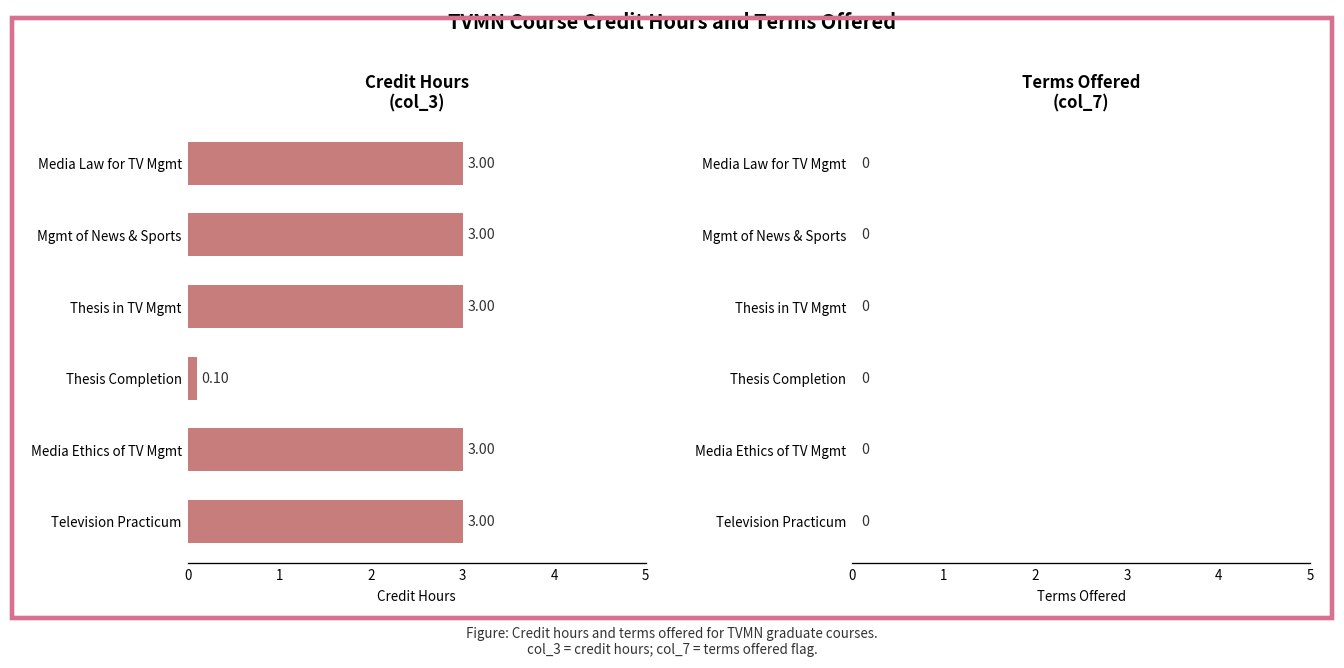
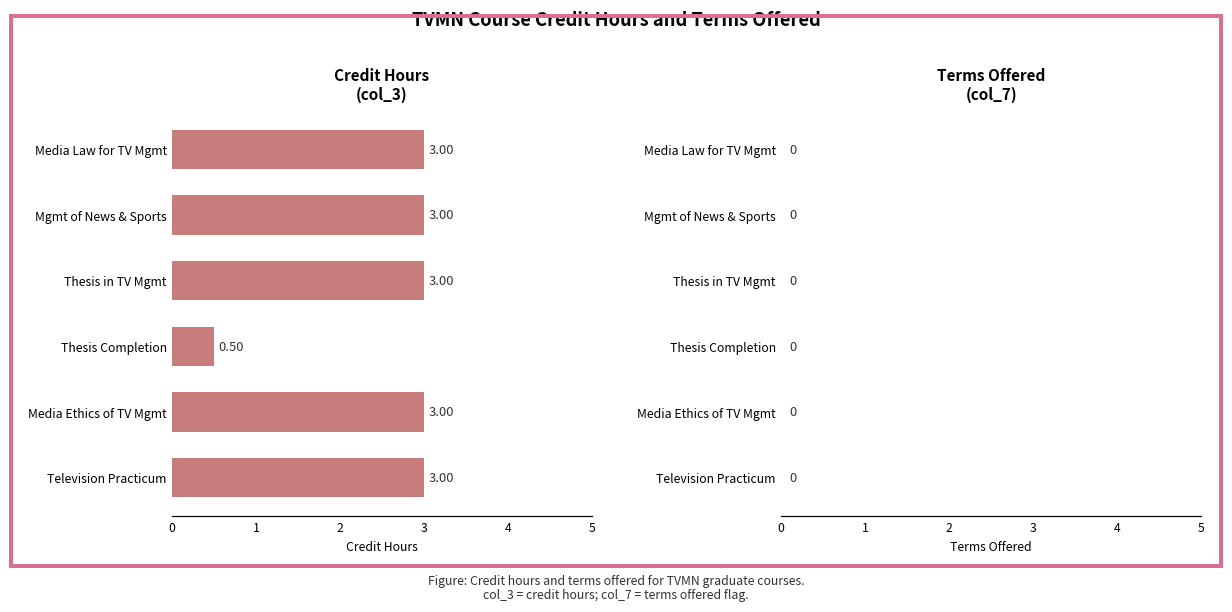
Credit Hours (col_3), Thesis Completion: 0.10 -> 0.50
